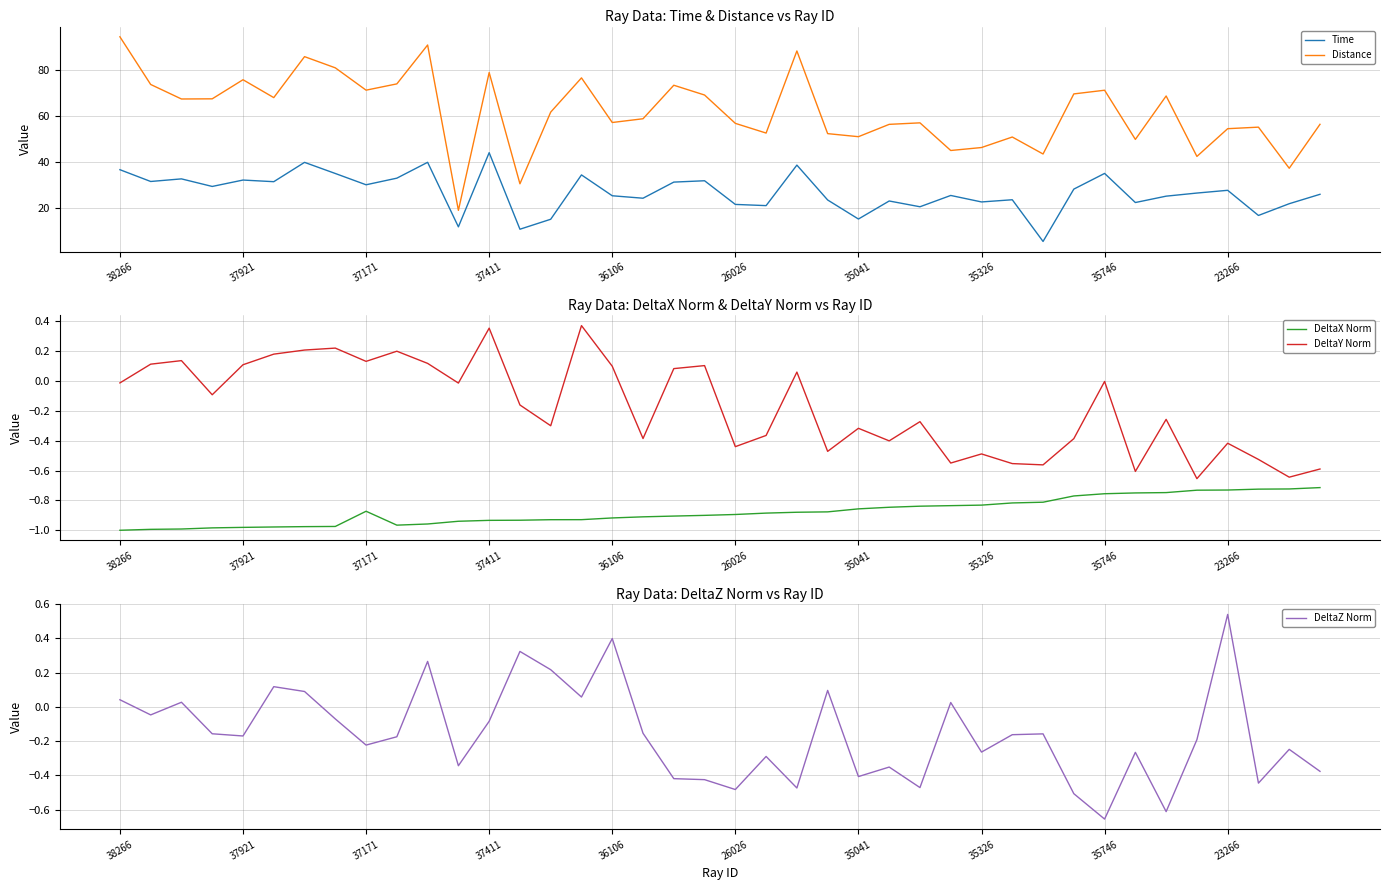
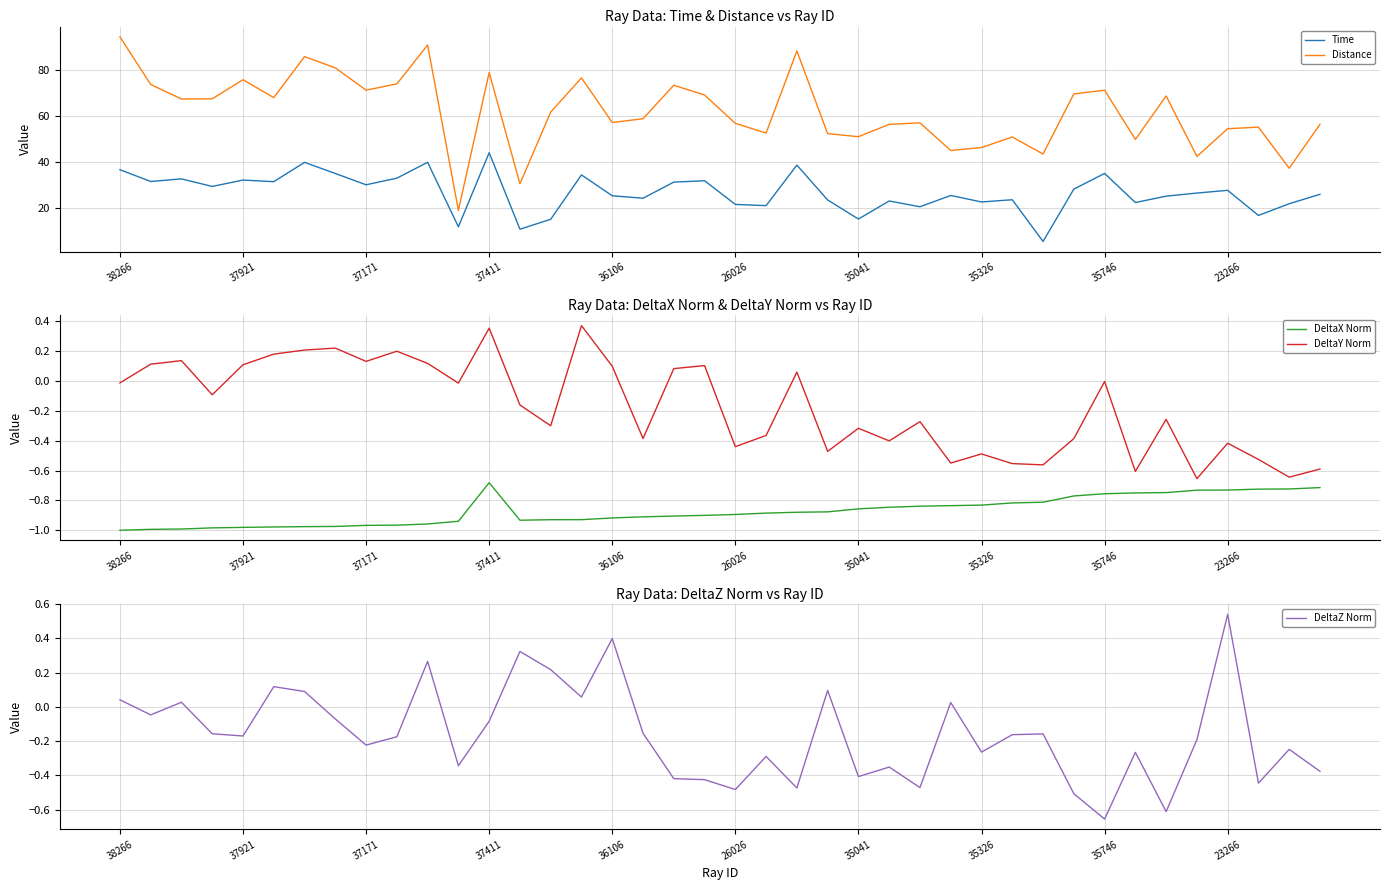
Ray Data: DeltaX Norm & DeltaY Norm vs Ray ID, DeltaX Norm, 37171: -0.87 -> -0.97
Ray Data: DeltaX Norm & DeltaY Norm vs Ray ID, DeltaX Norm, 37411: -0.93 -> -0.68
